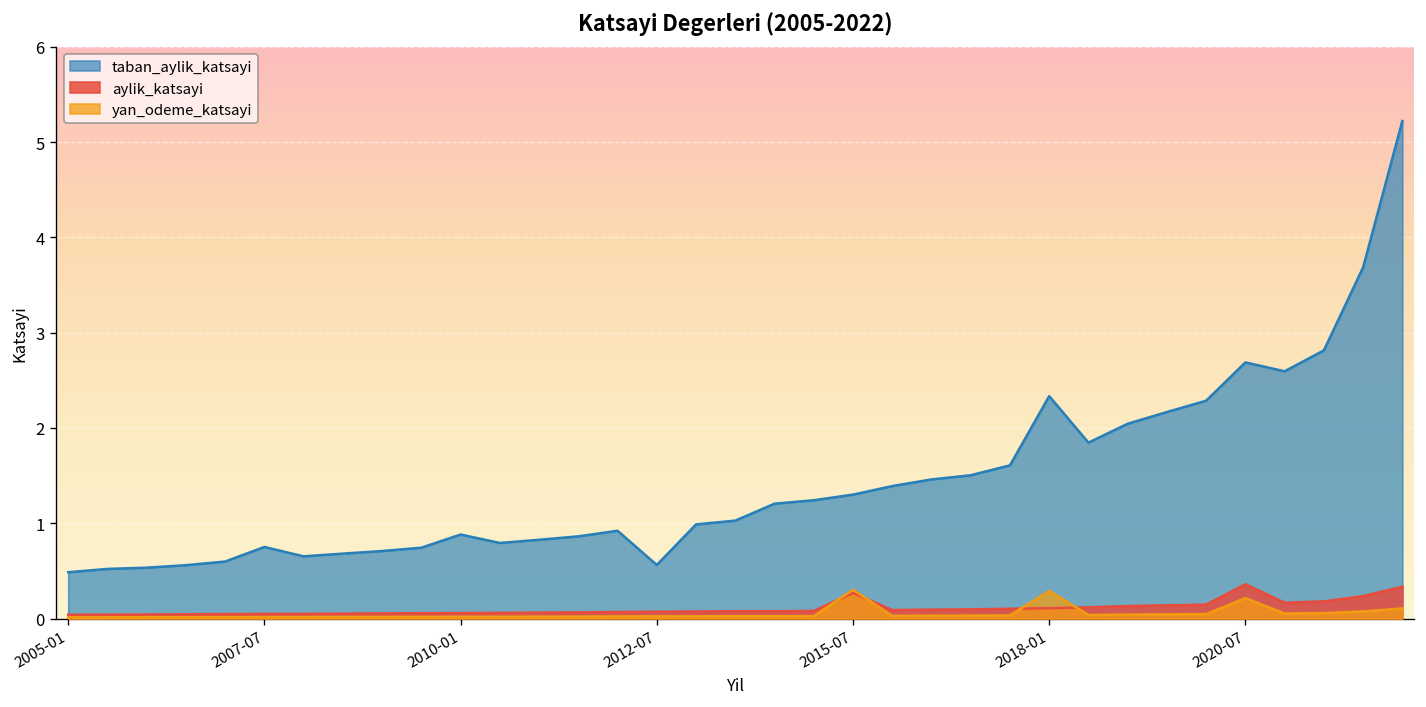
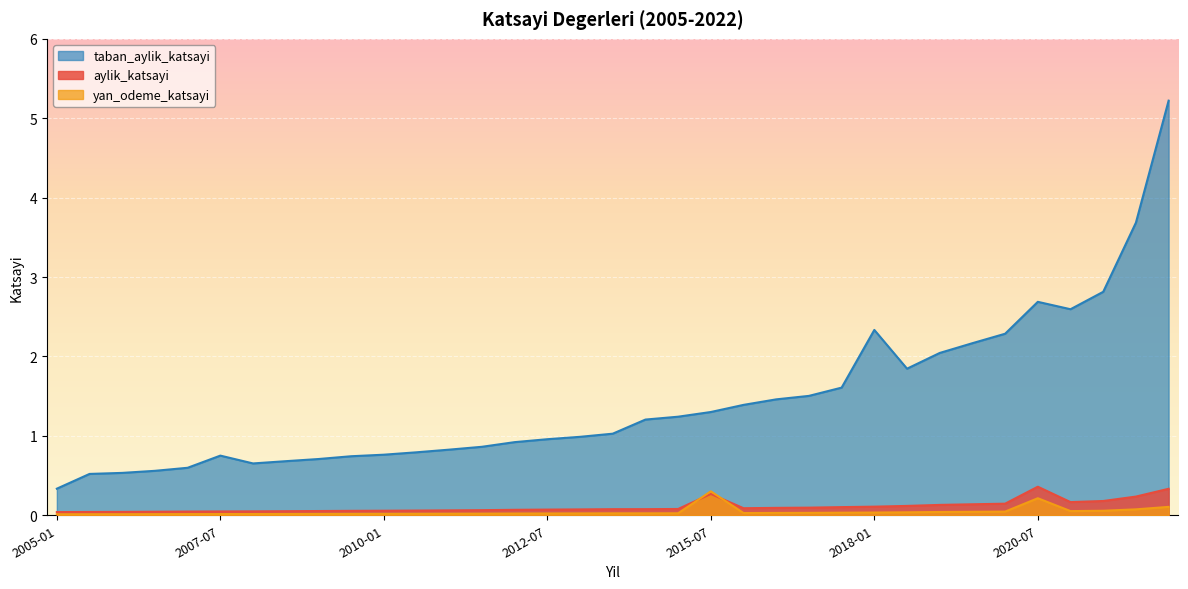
taban_aylik_katsayi, 2005-01: 0.5 -> 0.3
taban_aylik_katsayi, 2010-01: 0.9 -> 0.8
taban_aylik_katsayi, 2012-07: 0.6 -> 1.0
yan_odeme_katsayi, 2018-01: 0.3 -> 0.0
